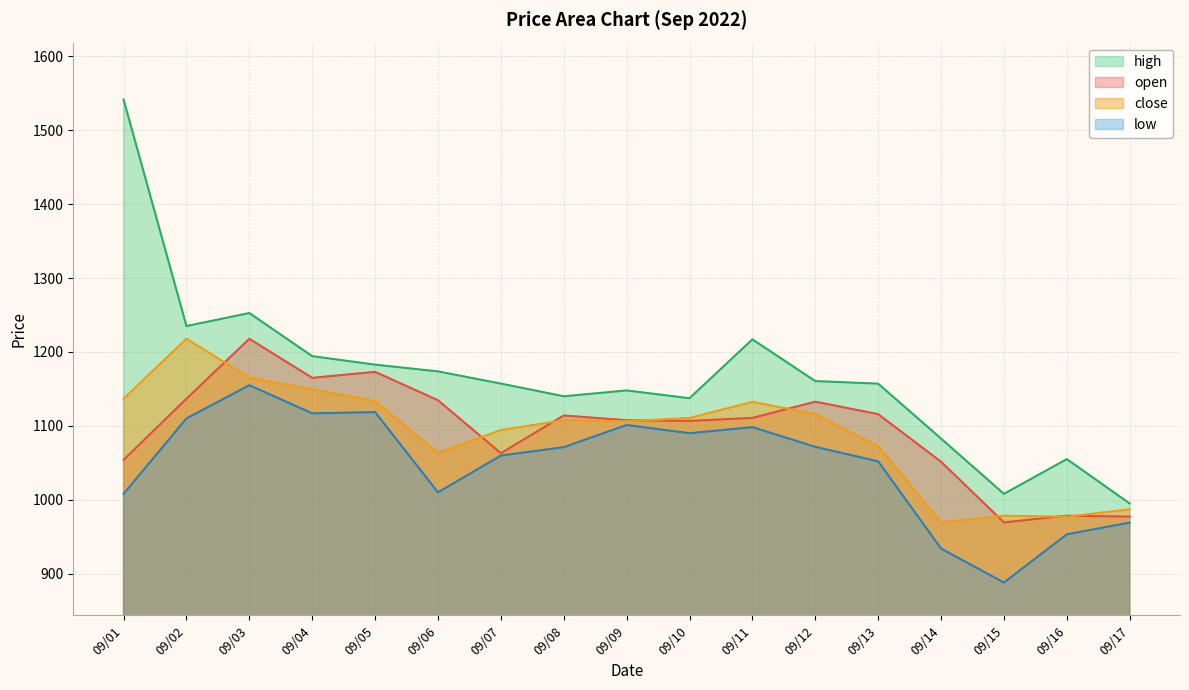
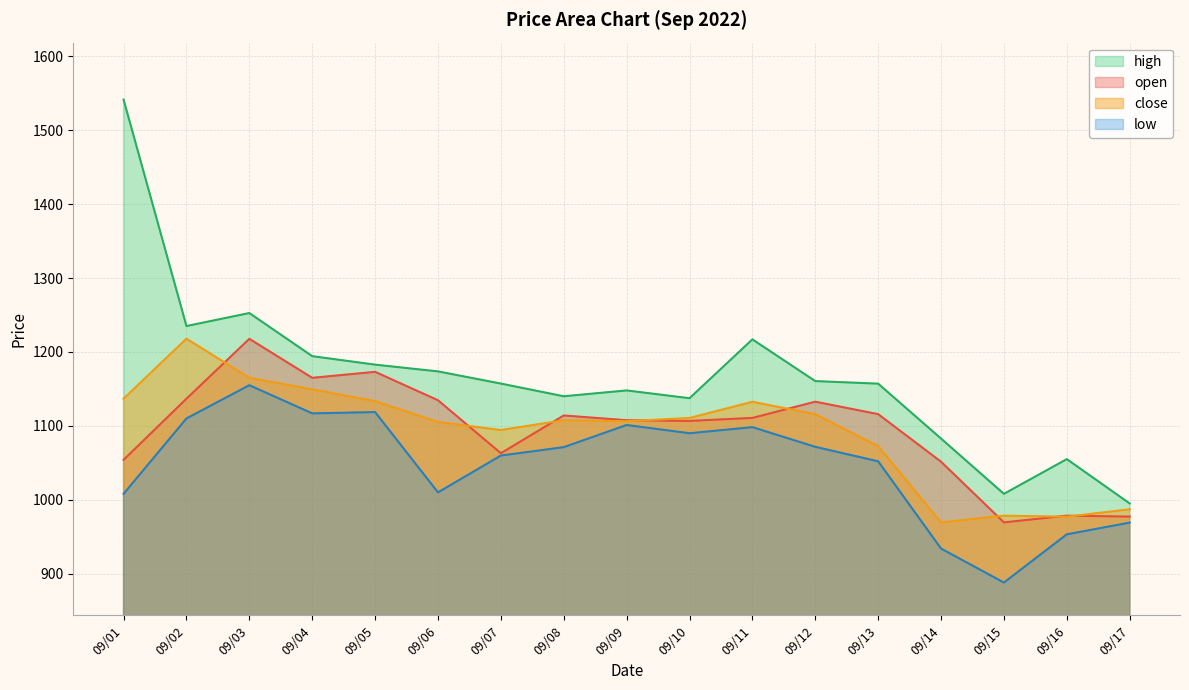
close, 09/06: 1060 -> 1110
